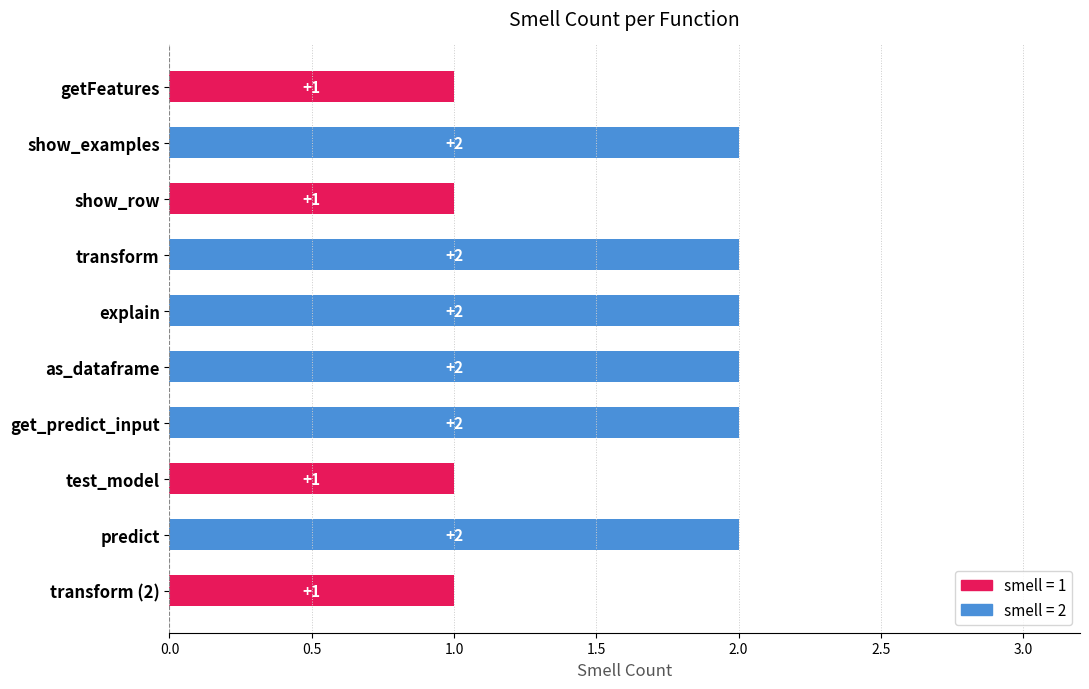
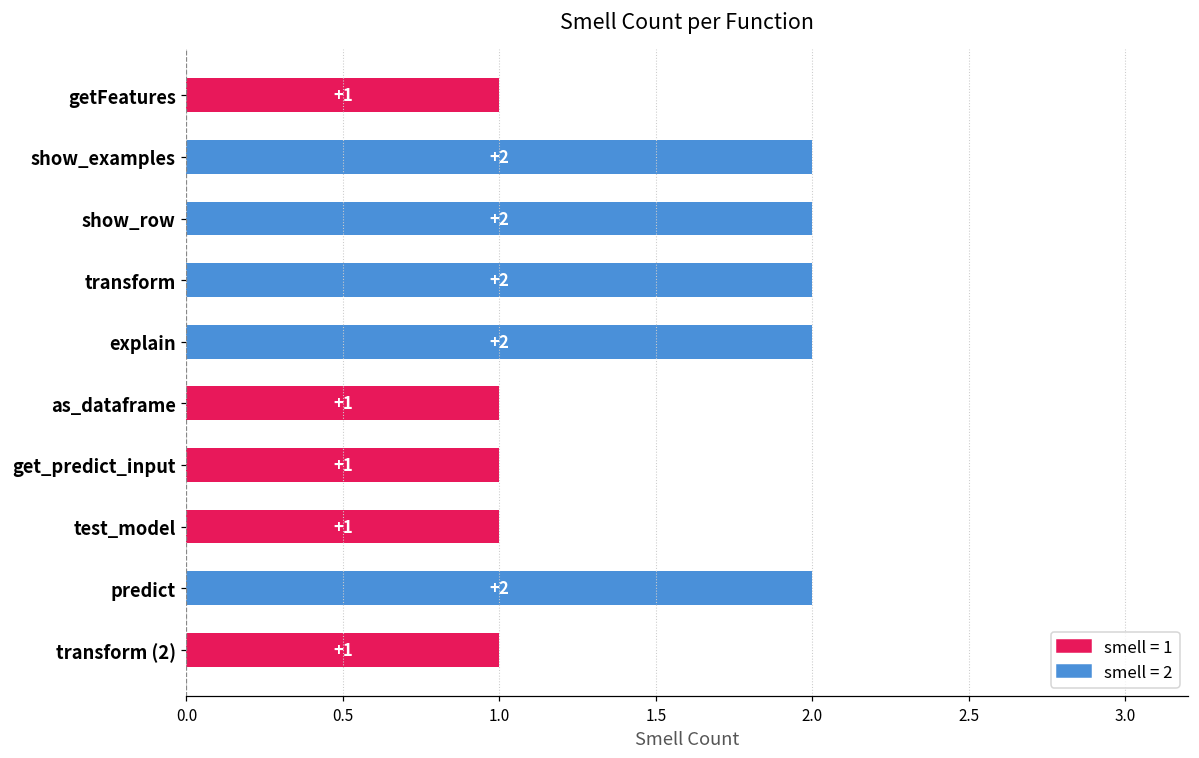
show_row: +1 -> +2
as_dataframe: +2 -> +1
get_predict_input: +2 -> +1
